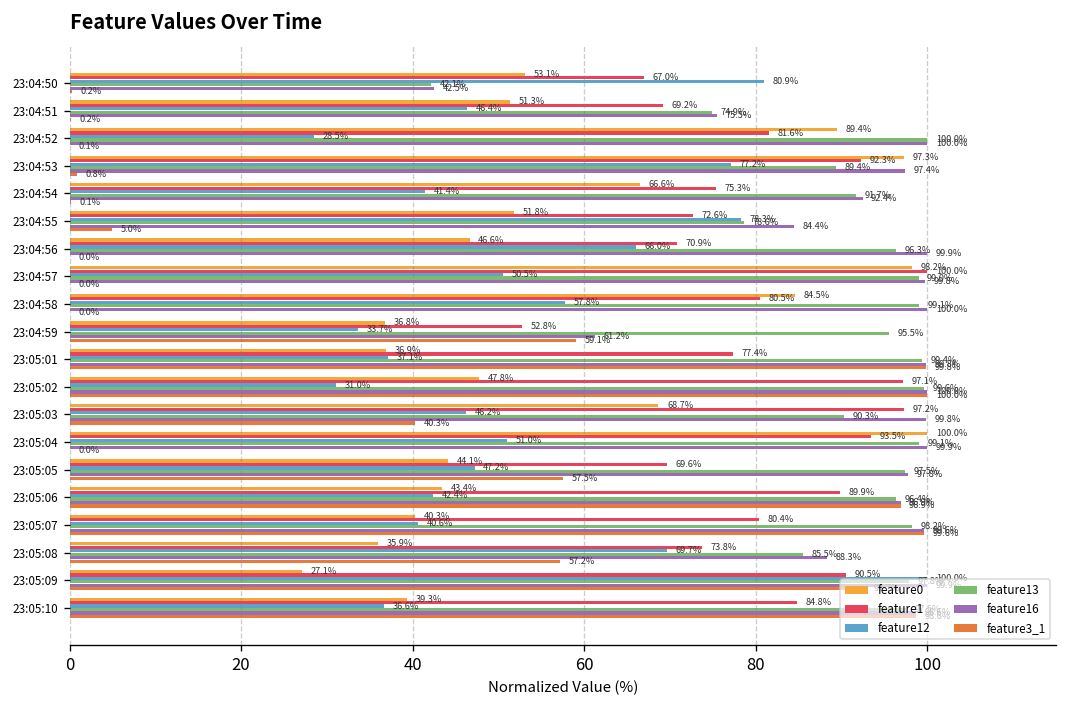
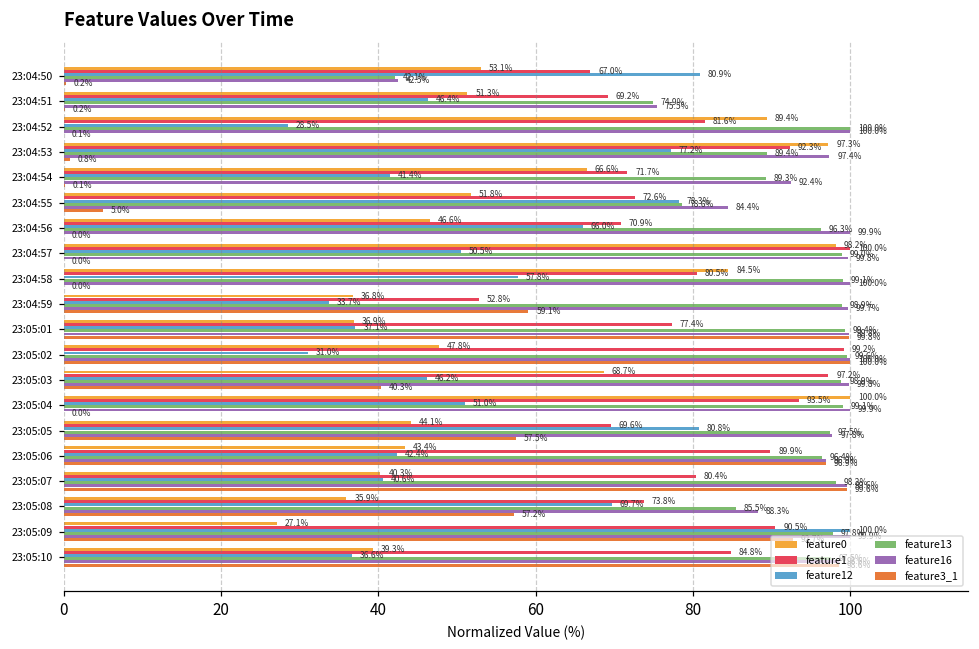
feature1, 23:04:54: 75.3% -> 71.7%
feature13, 23:04:54: 91.7% -> 89.3%
feature13, 23:04:59: 95.5% -> 98.9%
feature16, 23:04:59: 61.2% -> 99.7%
feature1, 23:05:02: 97.1% -> 99.2%
feature13, 23:05:03: 90.3% -> 98.9%
feature12, 23:05:05: 47.2% -> 80.8%
